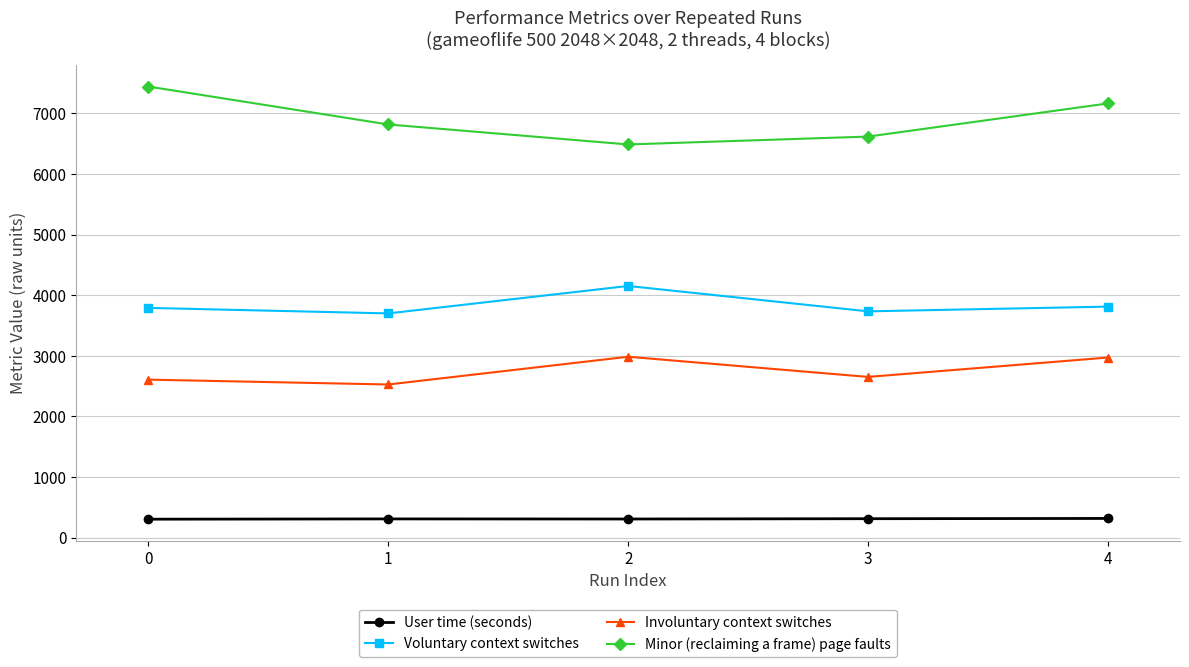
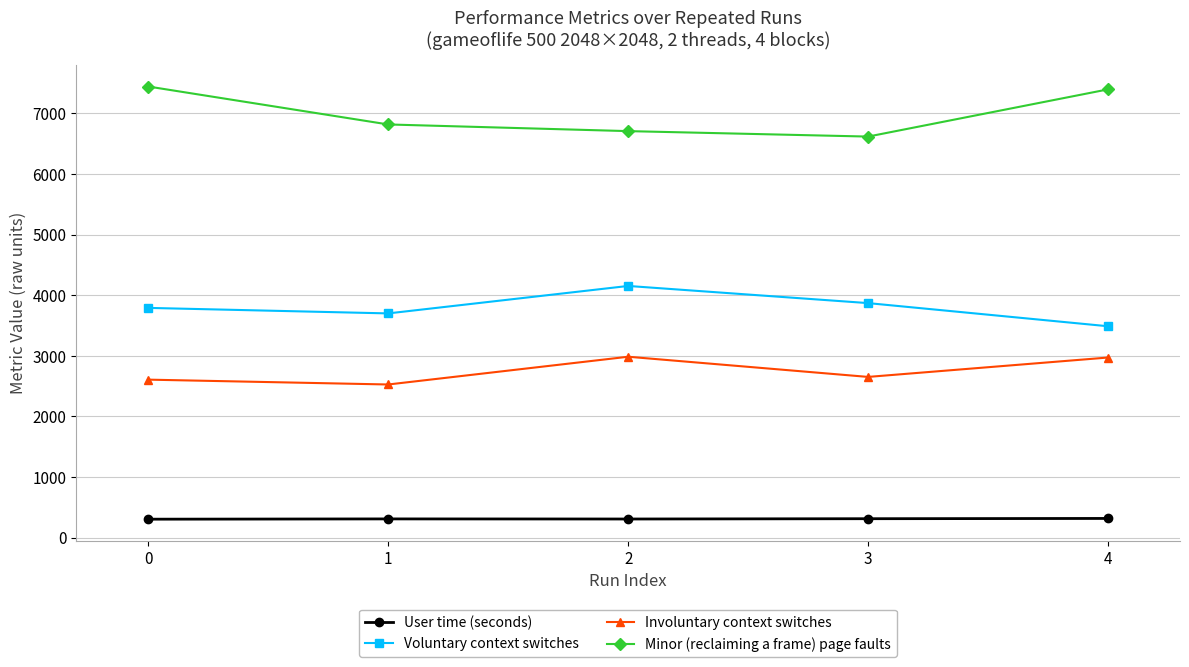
Minor (reclaiming a frame) page faults, 2: 6500 -> 6700
Voluntary context switches, 3: 3700 -> 3900
Voluntary context switches, 4: 3800 -> 3500
Minor (reclaiming a frame) page faults, 4: 7200 -> 7400
